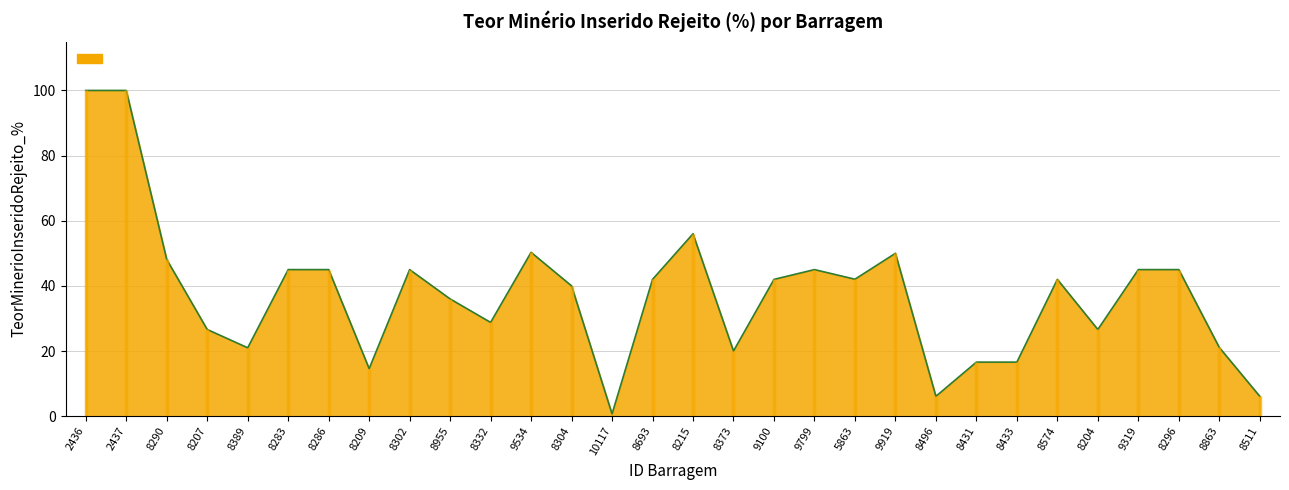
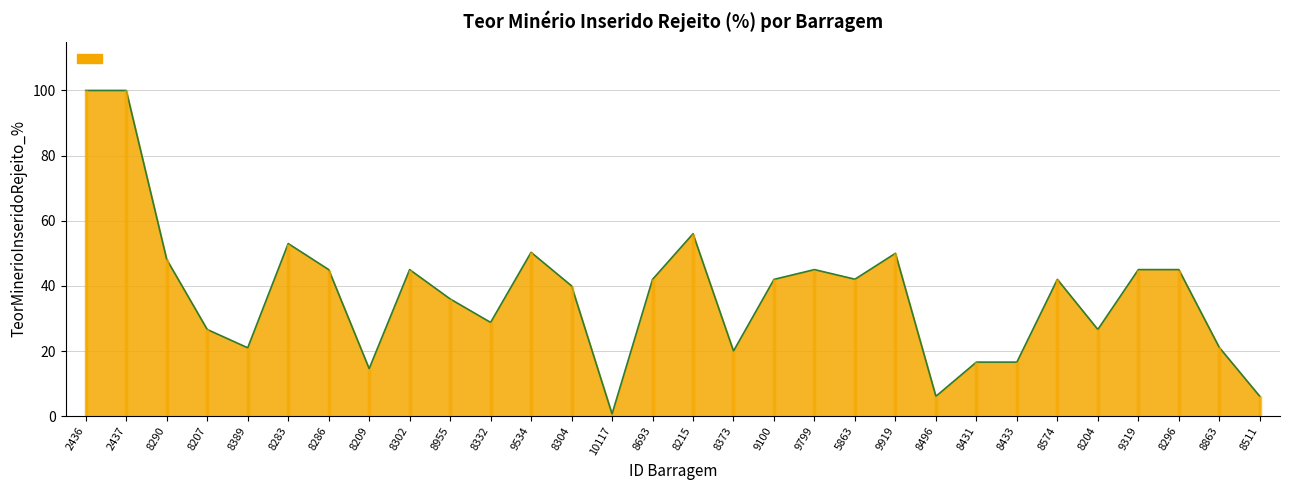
8283: 45 -> 53
